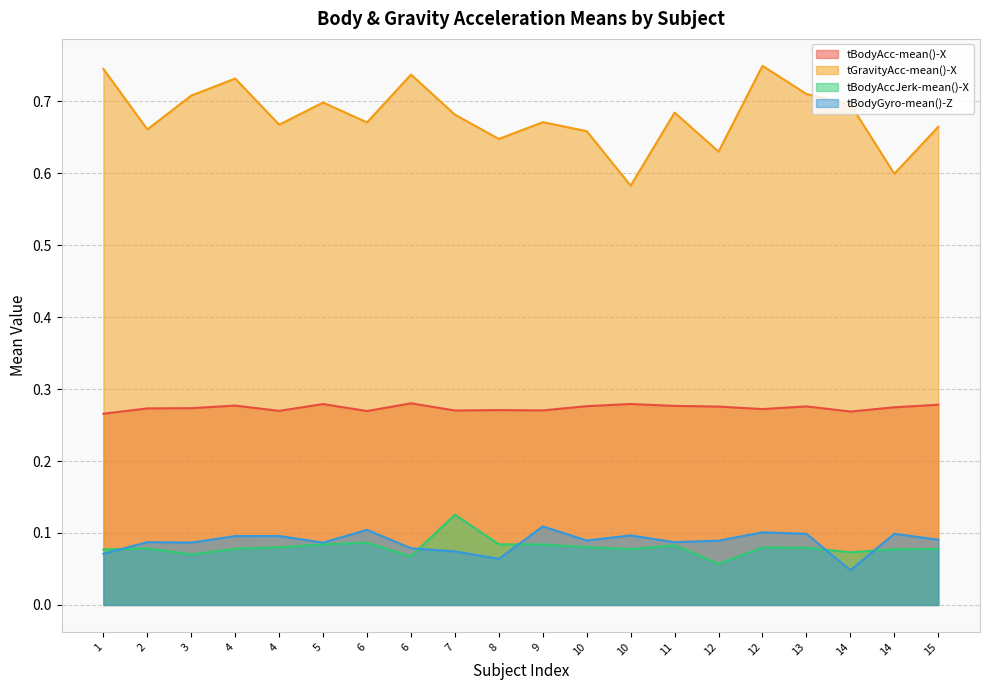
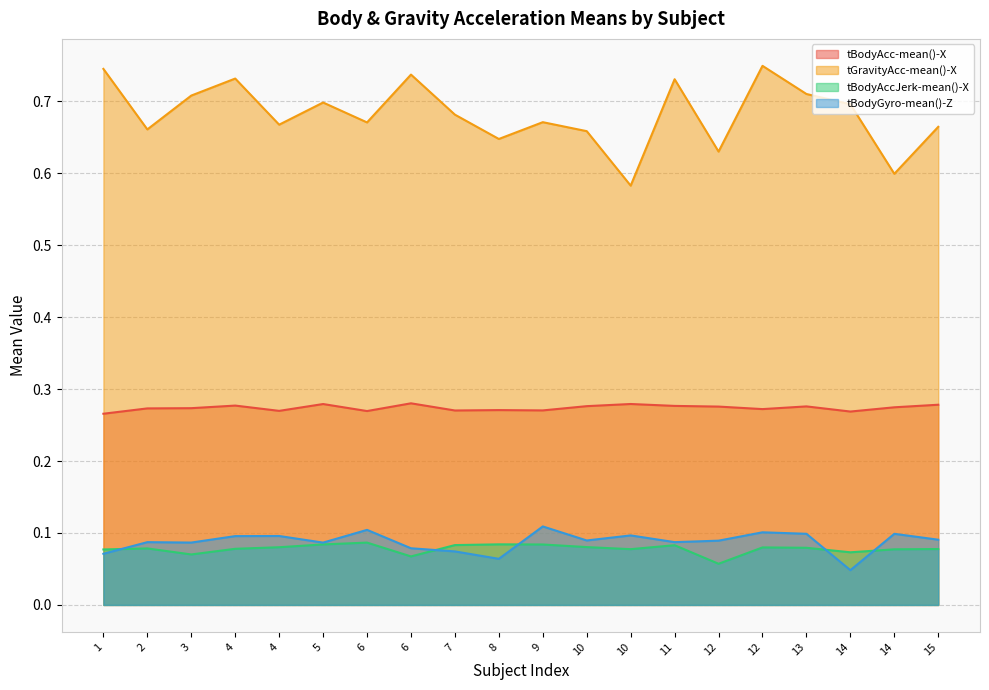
tBodyAccJerk-mean()-X, 7: 0.13 -> 0.08
tGravityAcc-mean()-X, 11: 0.68 -> 0.73
